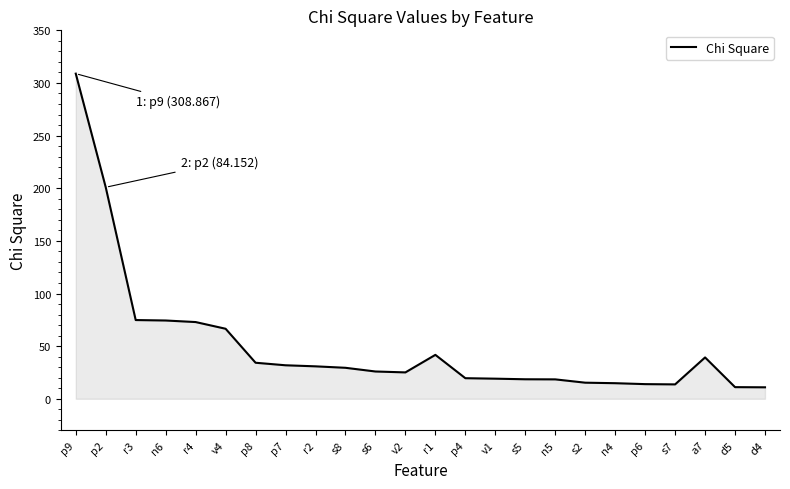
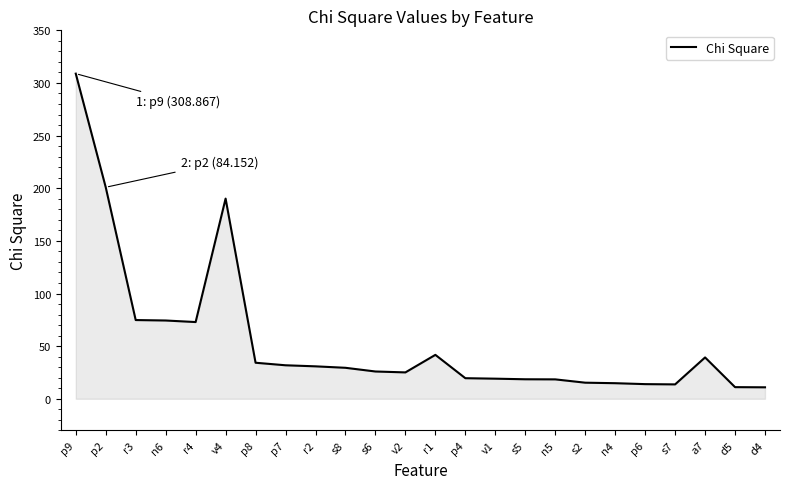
v4: 67 -> 190
